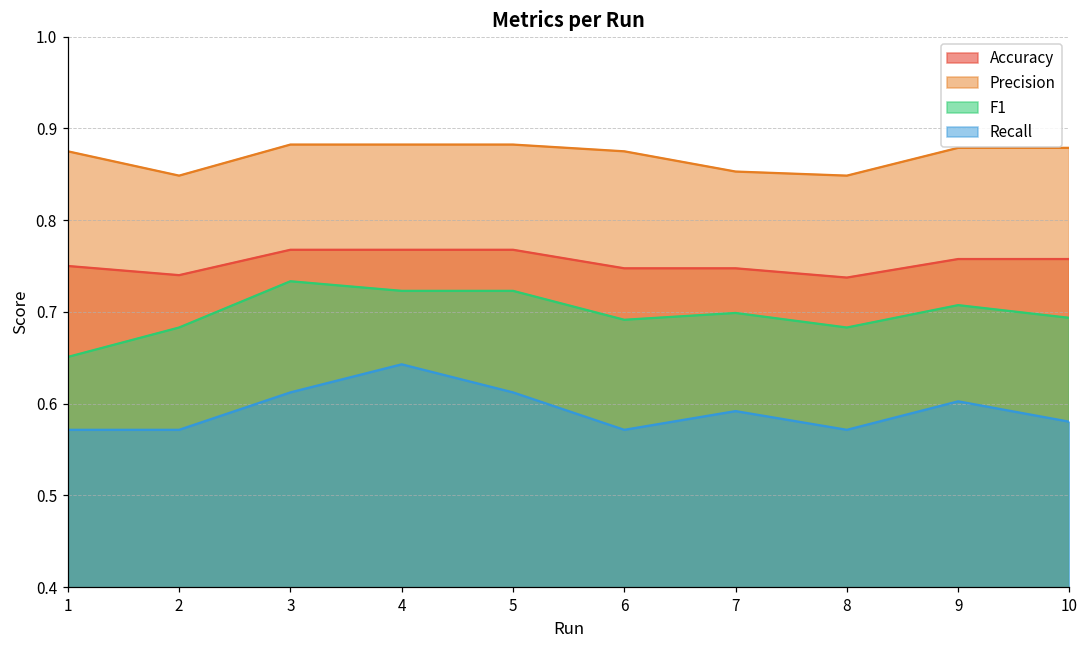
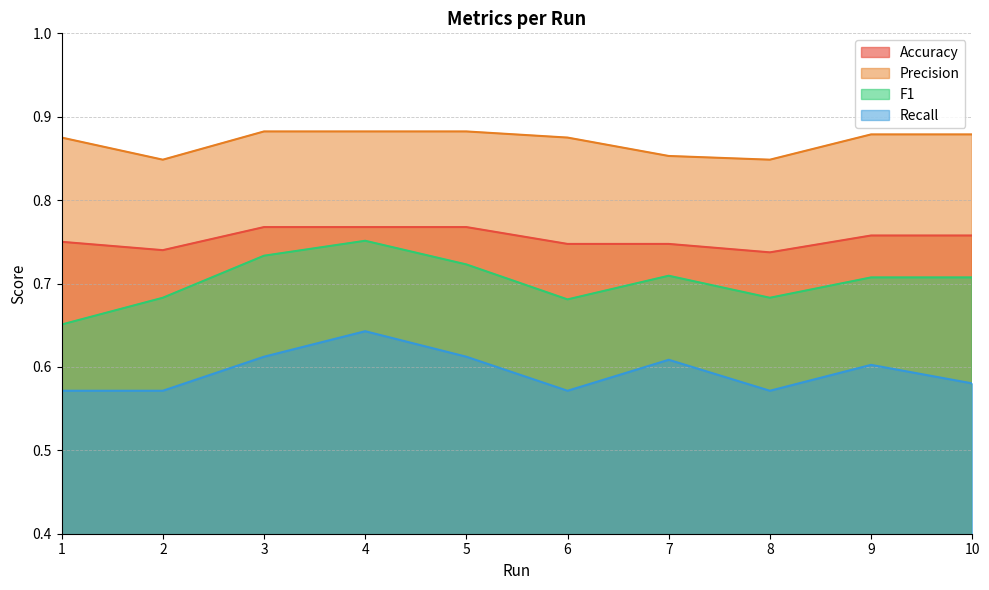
F1, 4: 0.72 -> 0.75
F1, 6: 0.69 -> 0.68
F1, 7: 0.70 -> 0.71
Recall, 7: 0.59 -> 0.61
F1, 10: 0.69 -> 0.71
